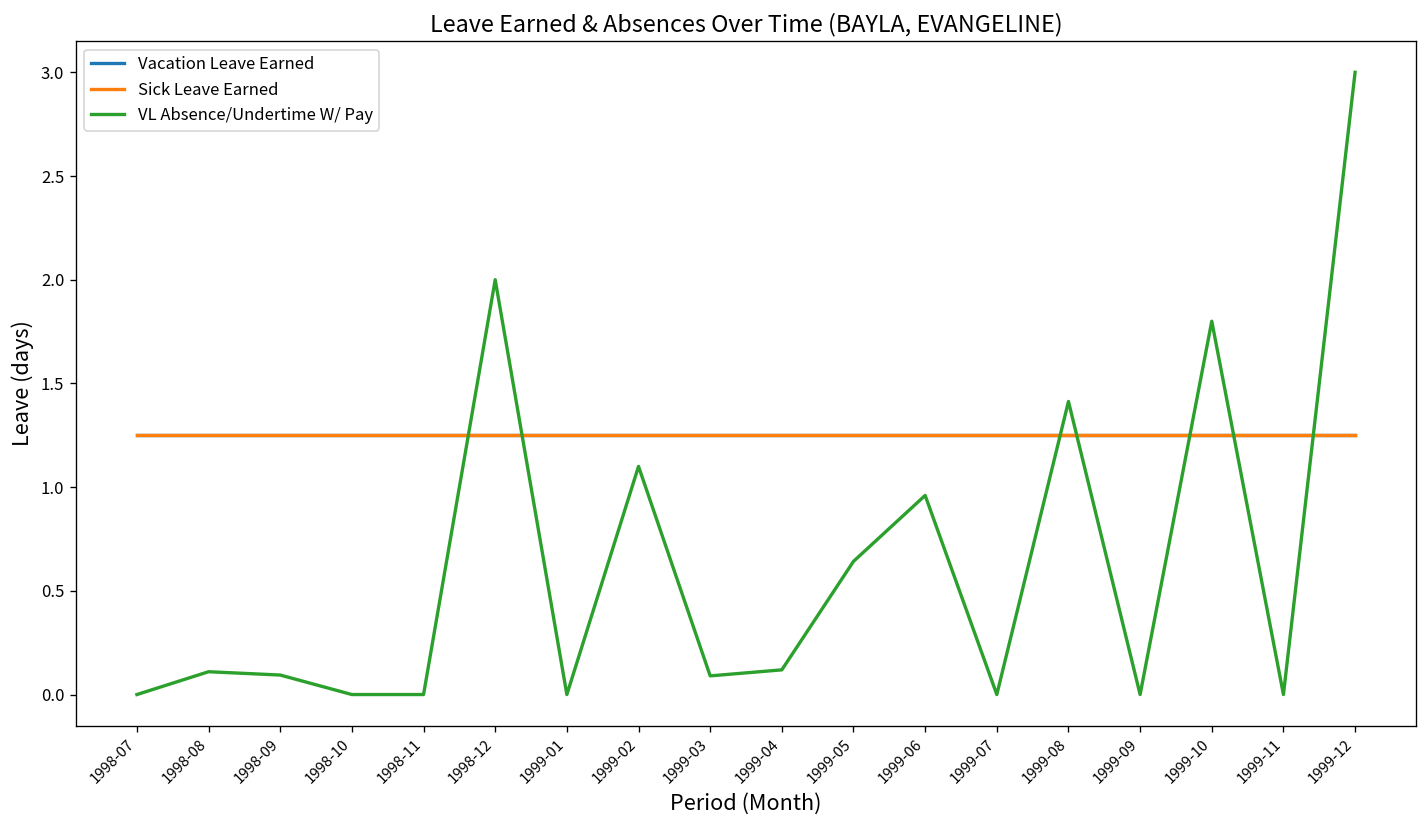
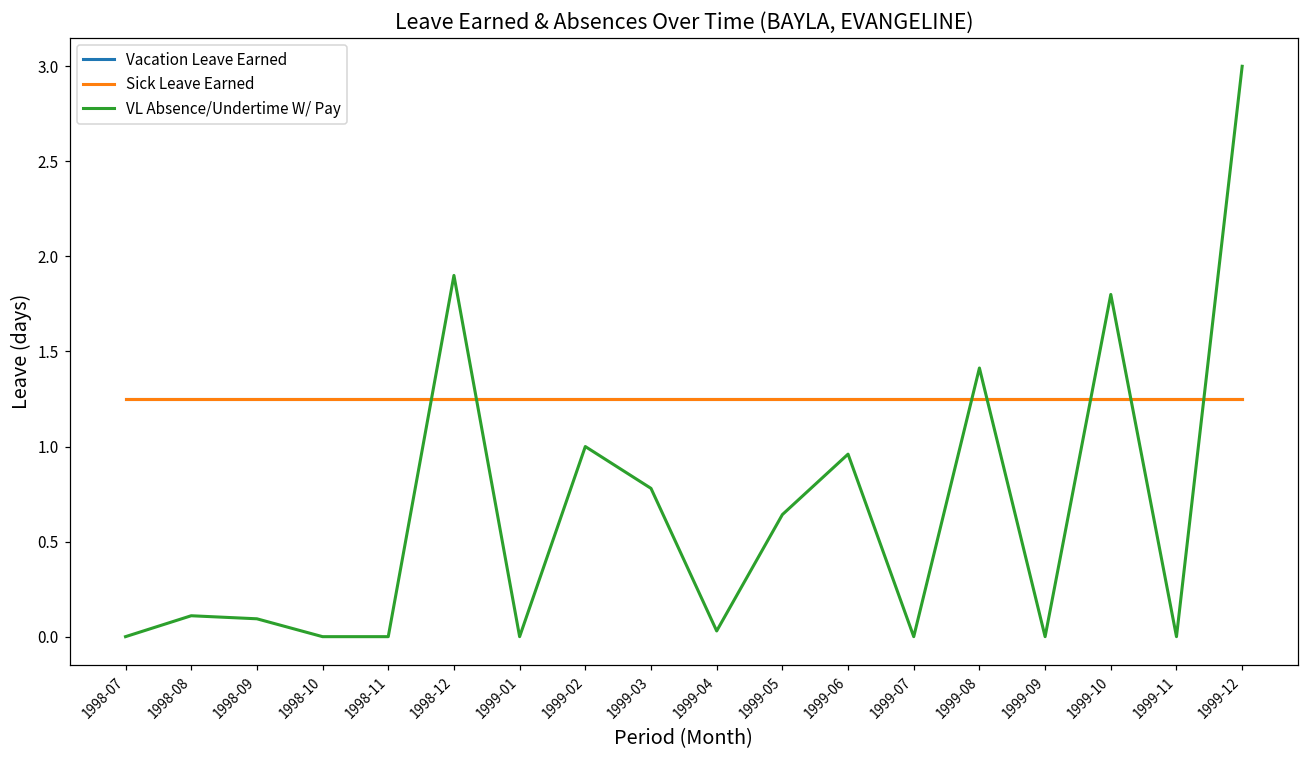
VL Absence/Undertime W/ Pay, 1998-12: 2.0 -> 1.9
VL Absence/Undertime W/ Pay, 1999-02: 1.1 -> 1.0
VL Absence/Undertime W/ Pay, 1999-03: 0.09 -> 0.78
VL Absence/Undertime W/ Pay, 1999-04: 0.12 -> 0.03
